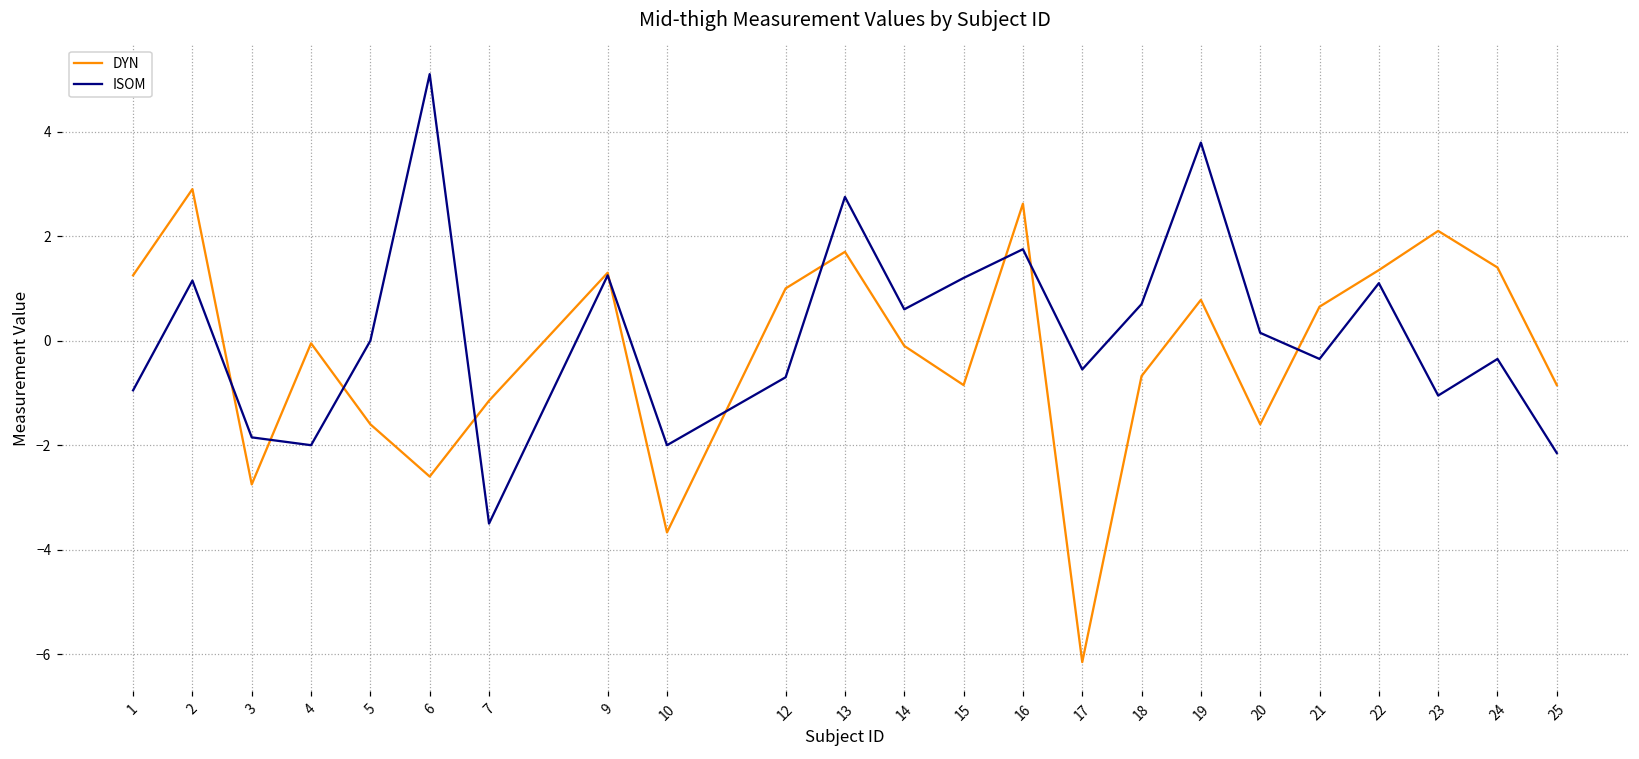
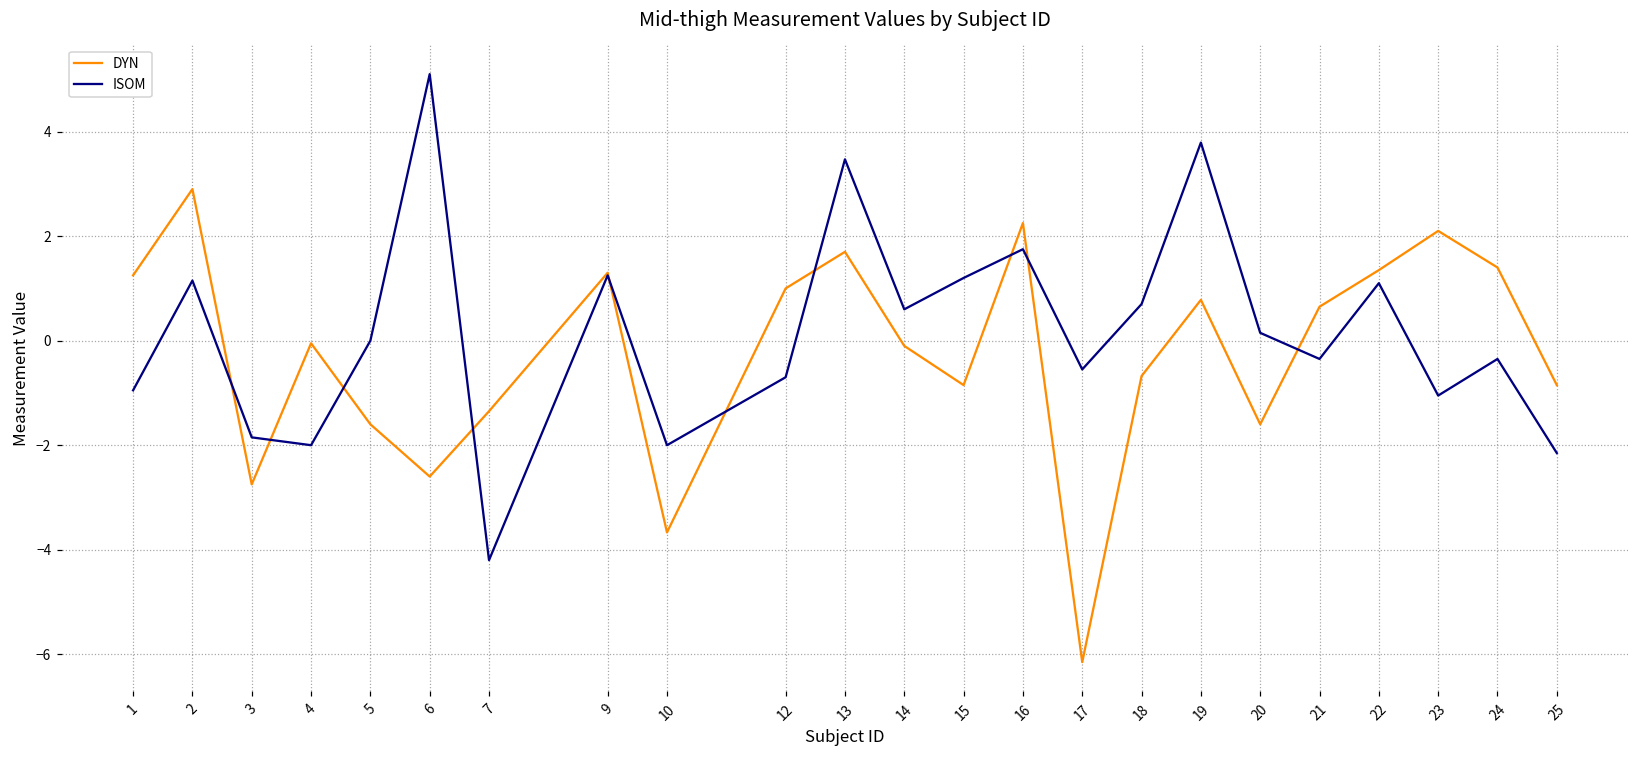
DYN, 7: -1.1 -> -1.3
ISOM, 7: -3.5 -> -4.2
ISOM, 13: 2.8 -> 3.5
DYN, 16: 2.6 -> 2.3
